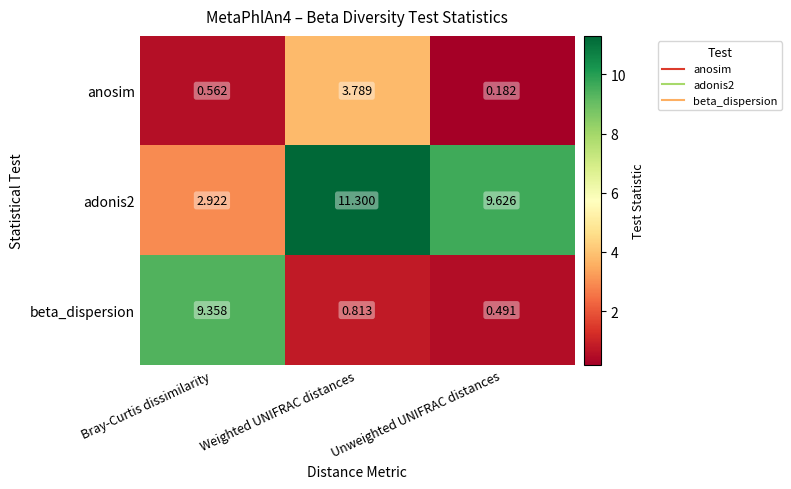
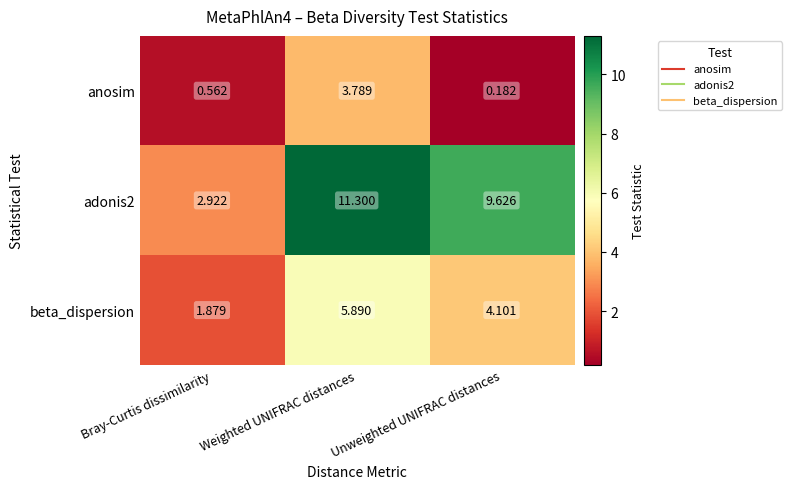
beta_dispersion, Bray-Curtis dissimilarity: 9.358 -> 1.879
beta_dispersion, Weighted UNIFRAC distances: 0.813 -> 5.890
beta_dispersion, Unweighted UNIFRAC distances: 0.491 -> 4.101
